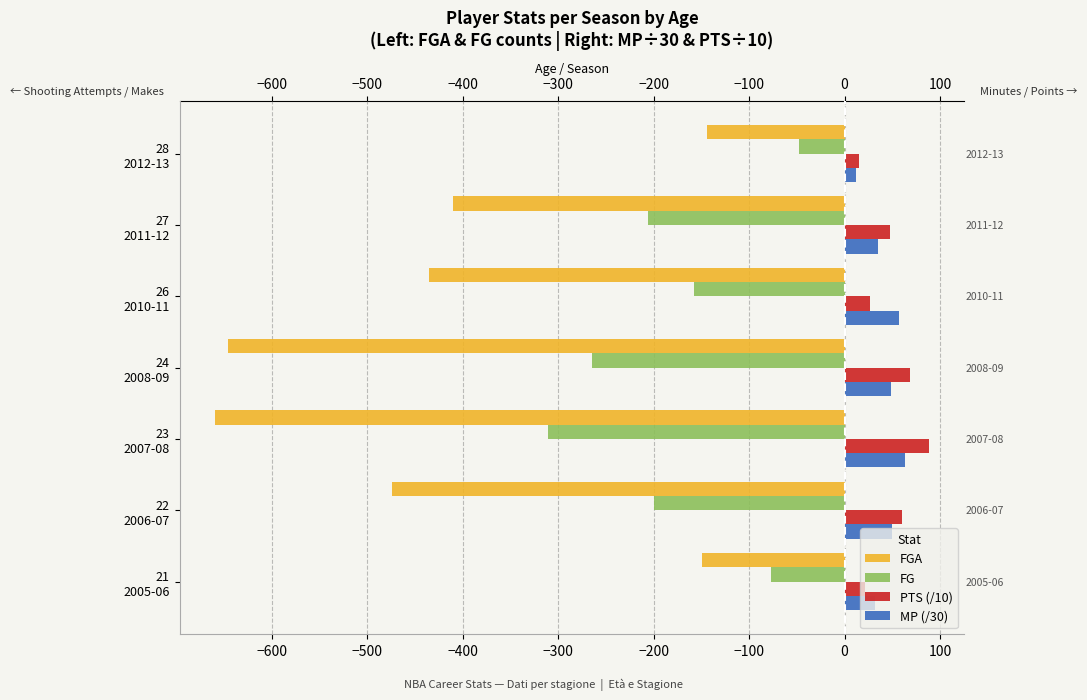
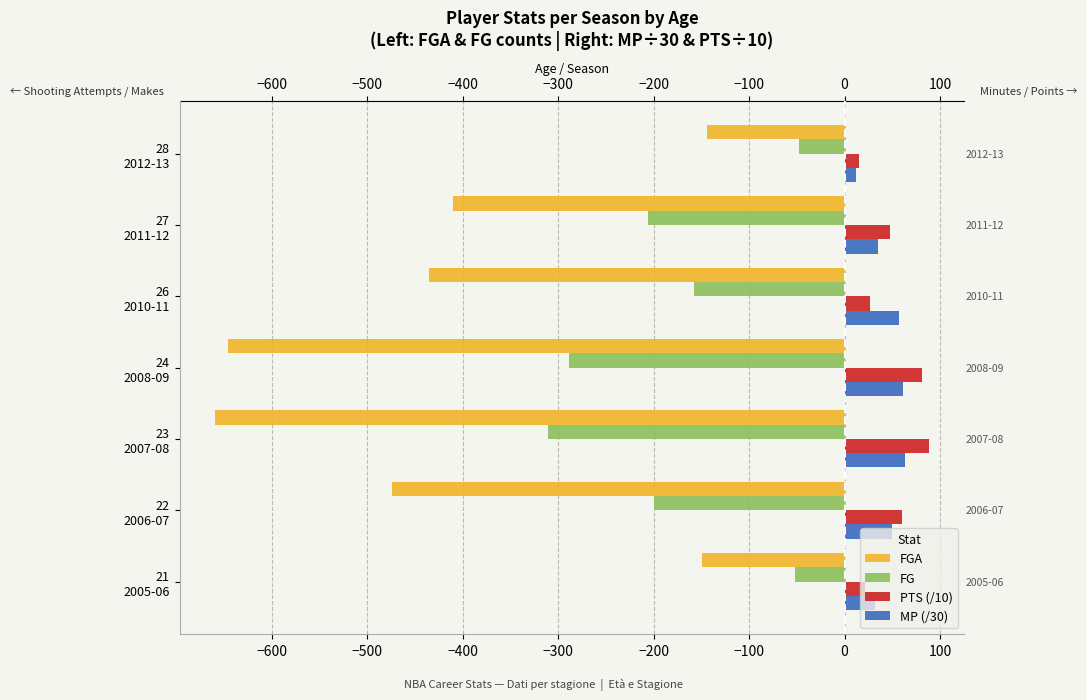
FG, 24 2008-09: -260 -> -290
PTS (/10), 24 2008-09: 70 -> 80
MP (/30), 24 2008-09: 50 -> 60
FG, 21 2005-06: -80 -> -50
